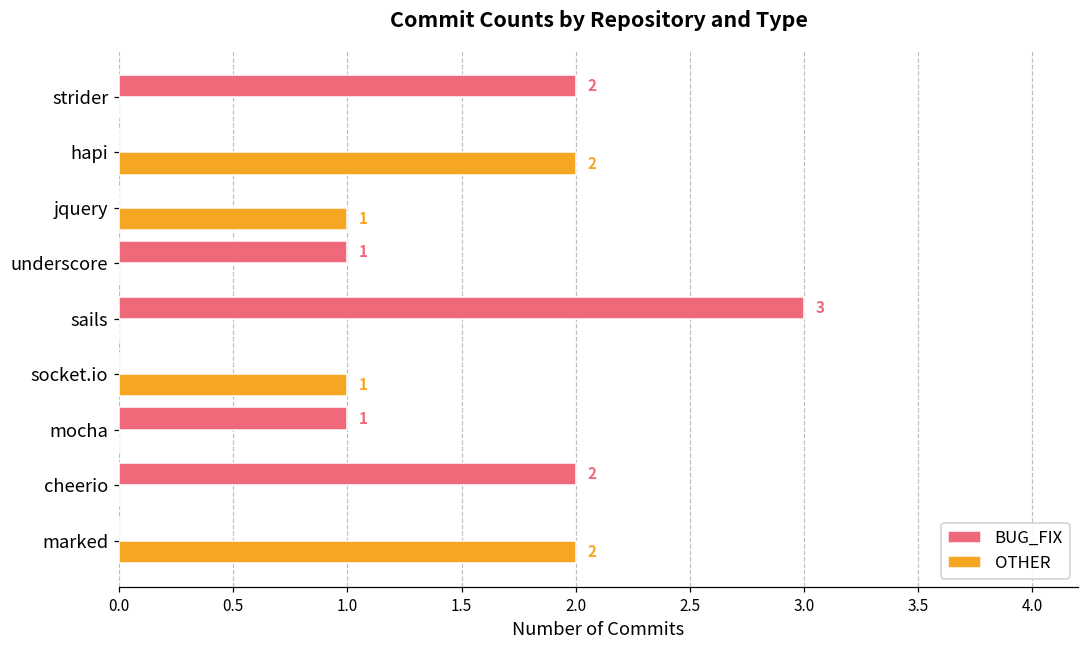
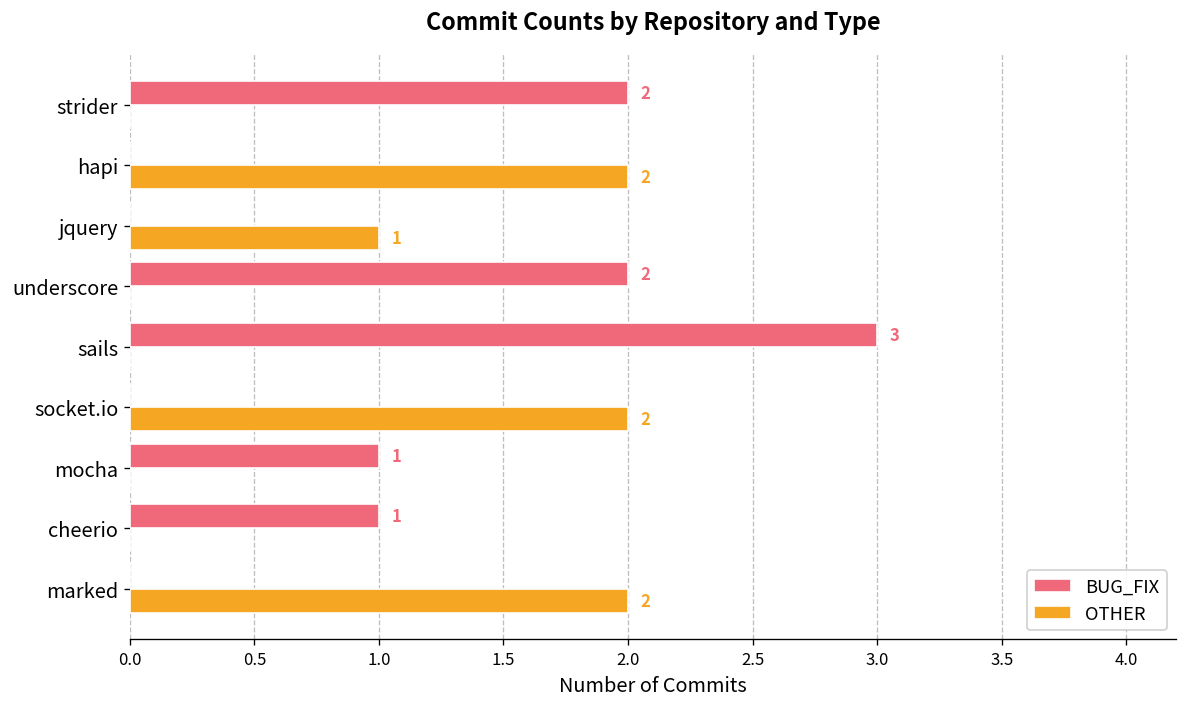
BUG_FIX, underscore: 1 -> 2
OTHER, socket.io: 1 -> 2
BUG_FIX, cheerio: 2 -> 1
